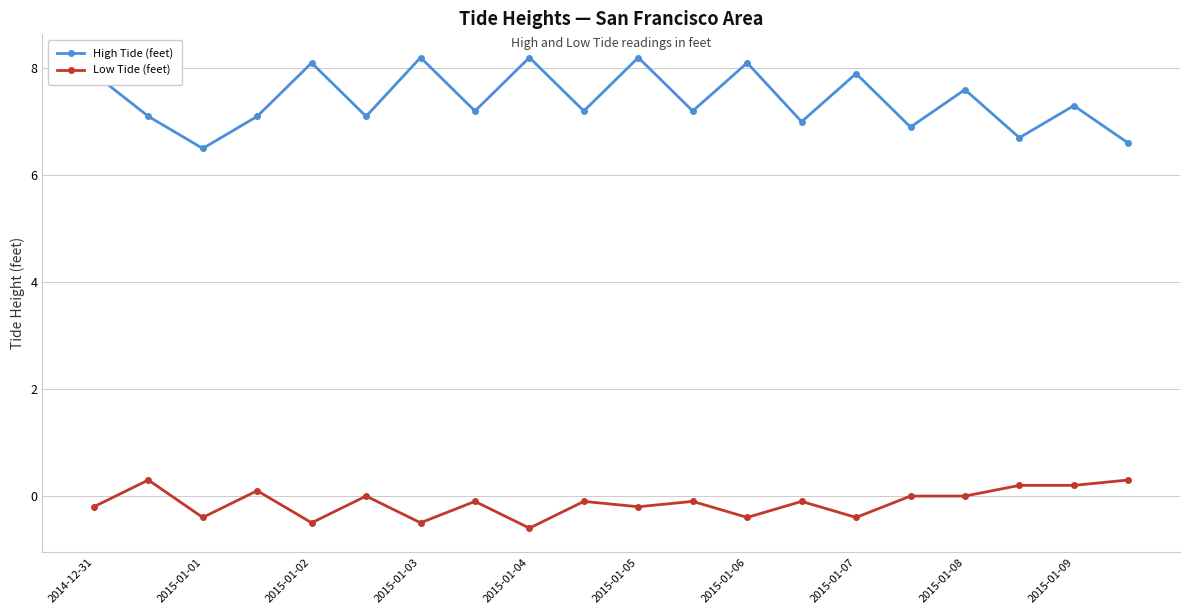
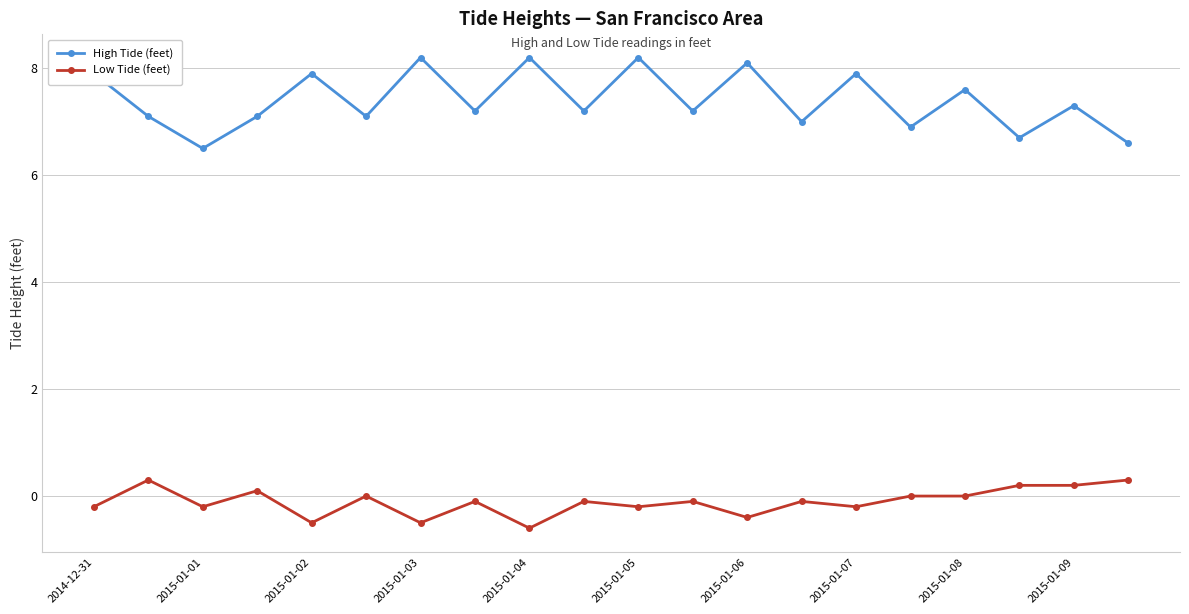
Low Tide (feet), 2015-01-01: -0.4 -> -0.2
High Tide (feet), 2015-01-02: 8.1 -> 7.9
Low Tide (feet), 2015-01-07: -0.4 -> -0.2
